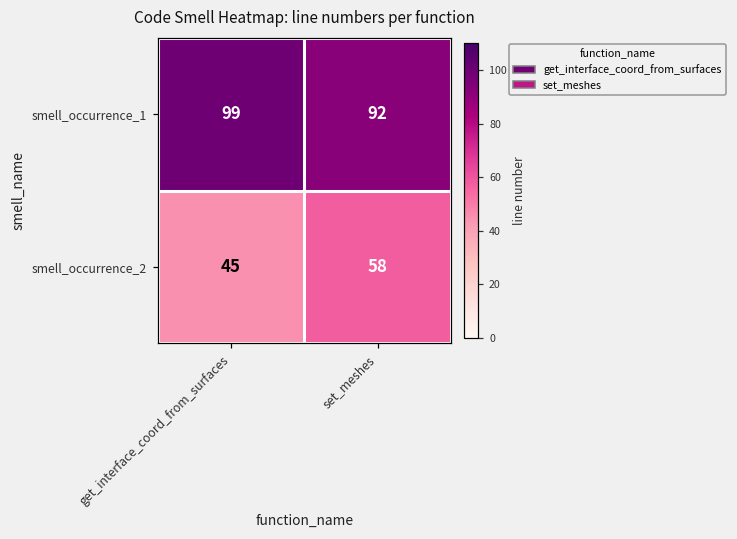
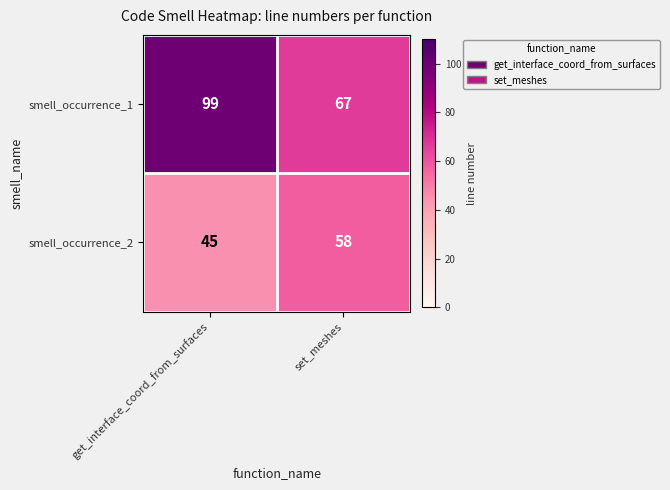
smell_occurrence_1, set_meshes: 92 -> 67
